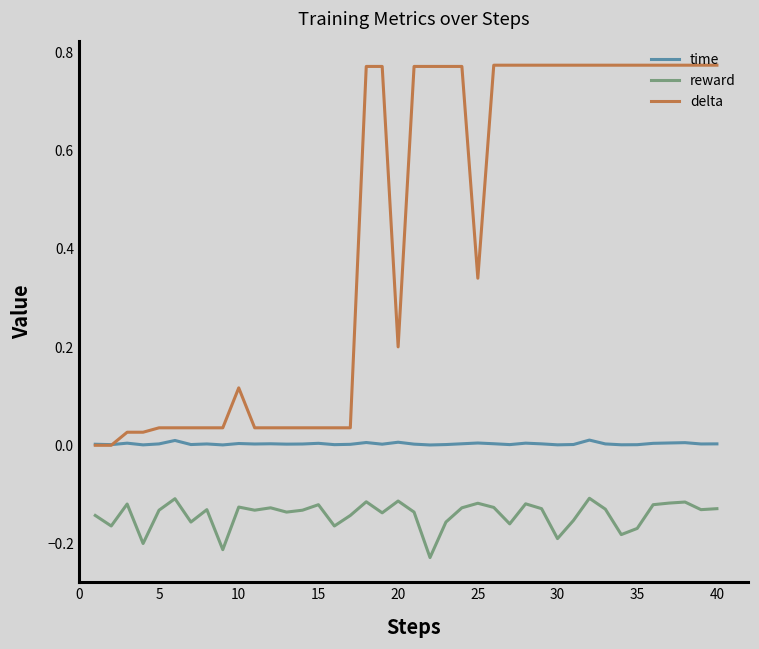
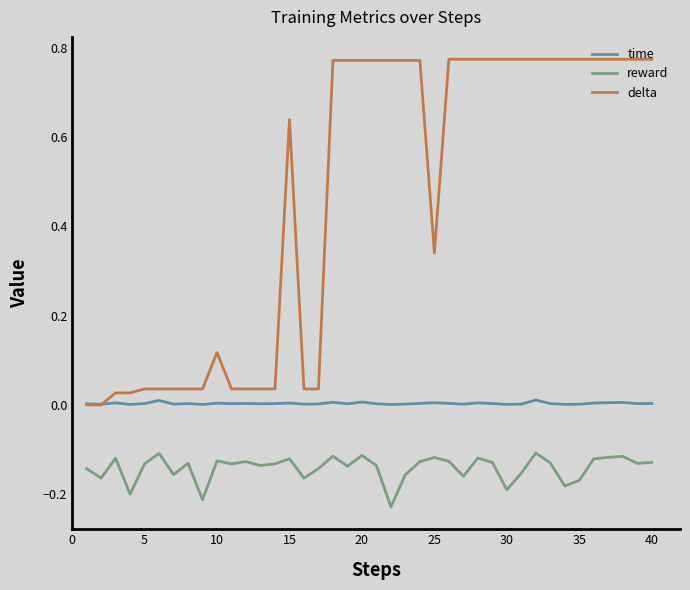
delta, 15: 0.04 -> 0.64
delta, 20: 0.20 -> 0.77
